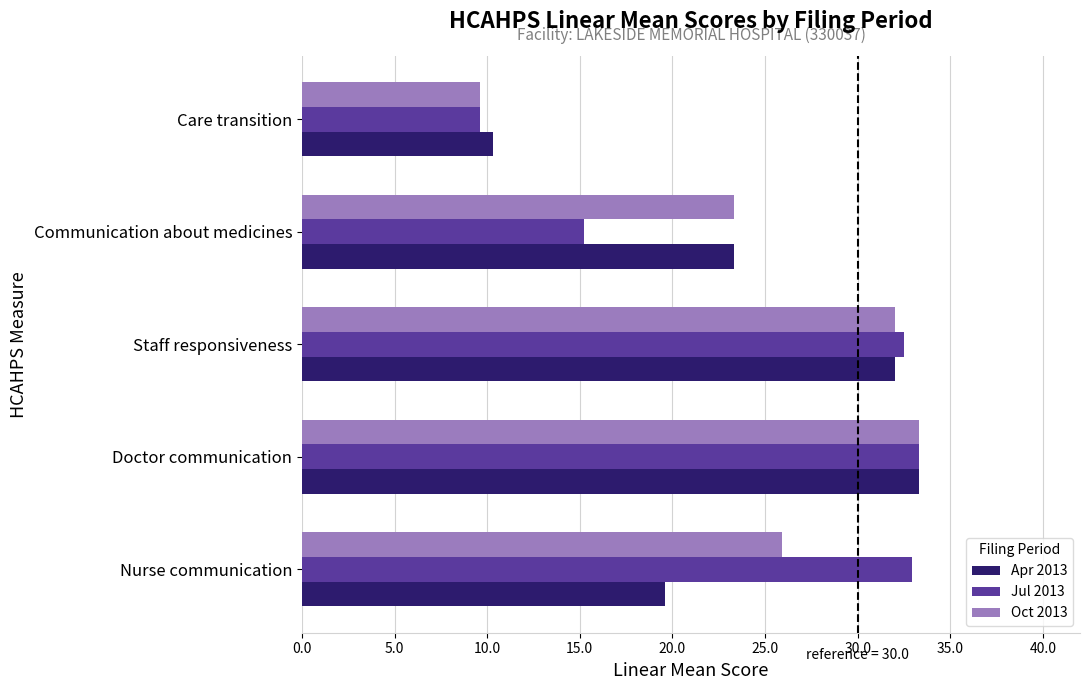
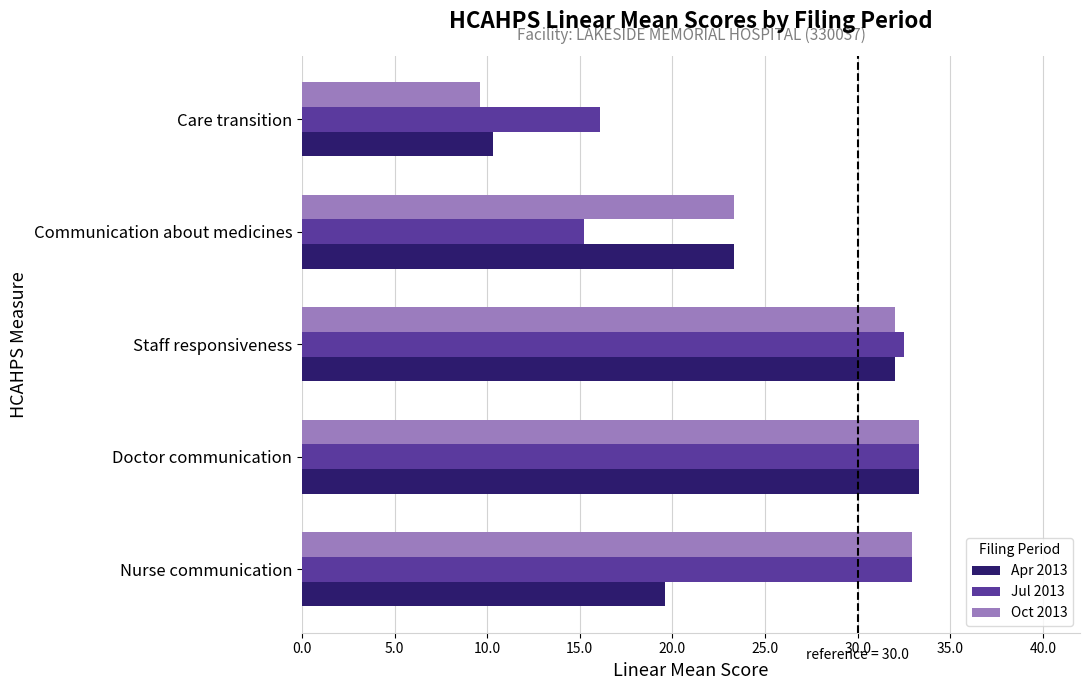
Jul 2013, Care transition: 9.6 -> 16.1
Oct 2013, Nurse communication: 25.9 -> 32.9
